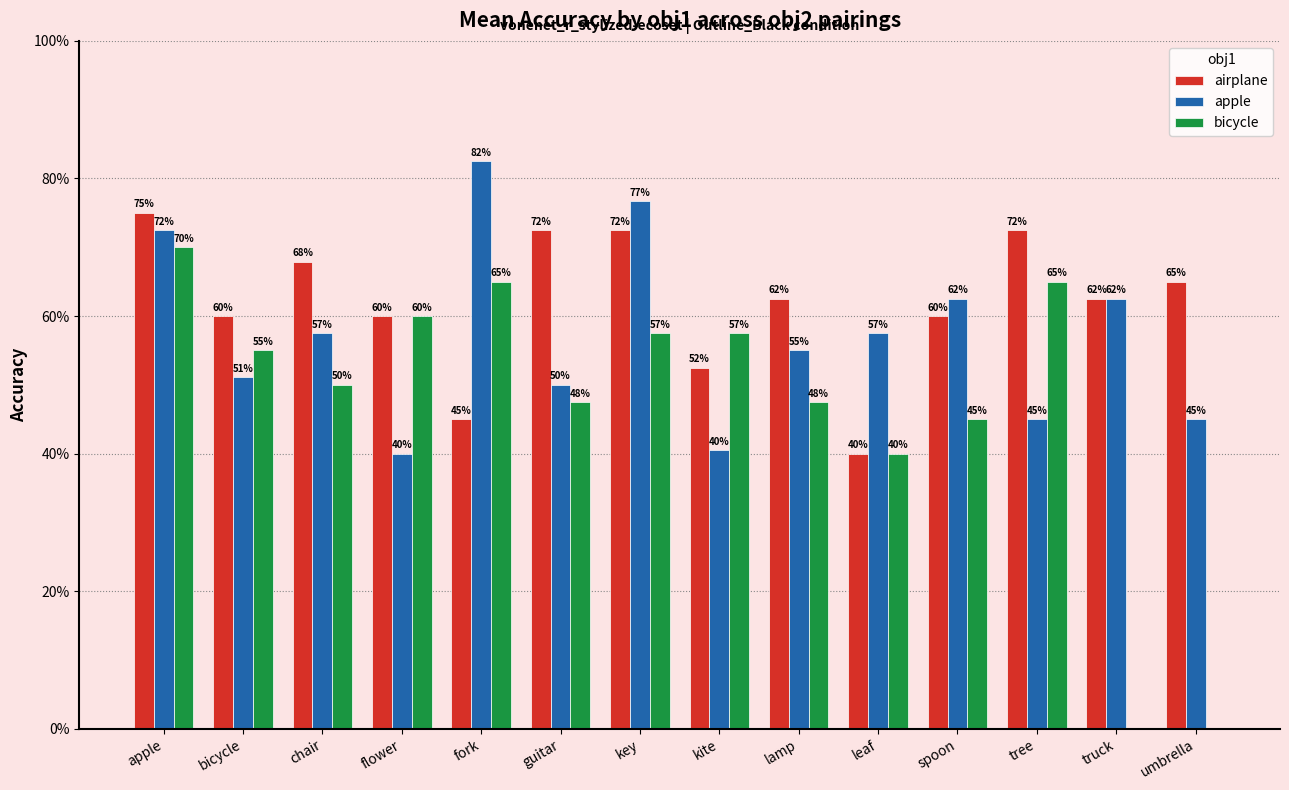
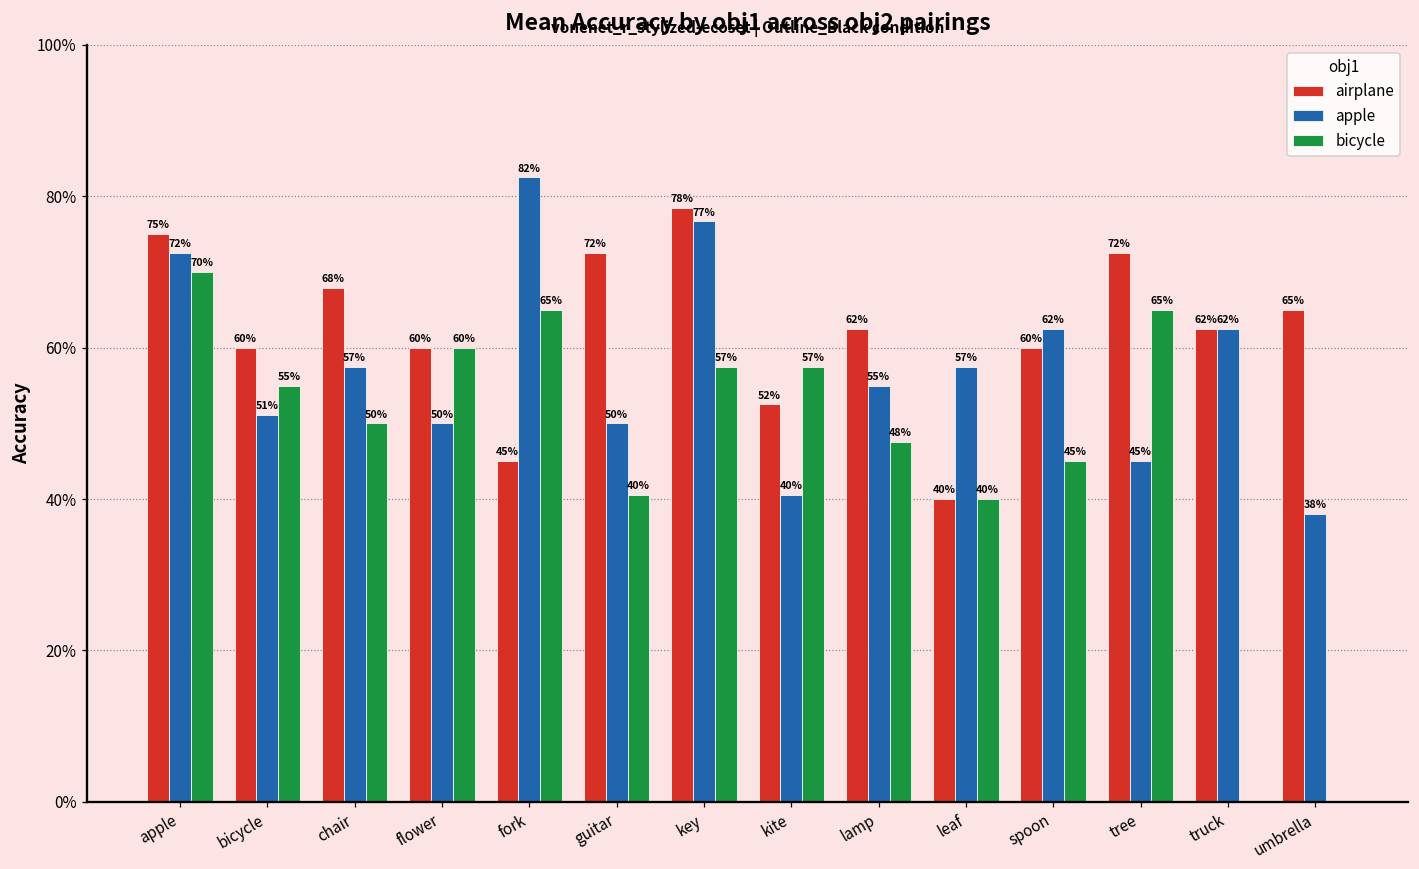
apple, flower: 40% -> 50%
bicycle, guitar: 48% -> 40%
airplane, key: 72% -> 78%
apple, umbrella: 45% -> 38%
